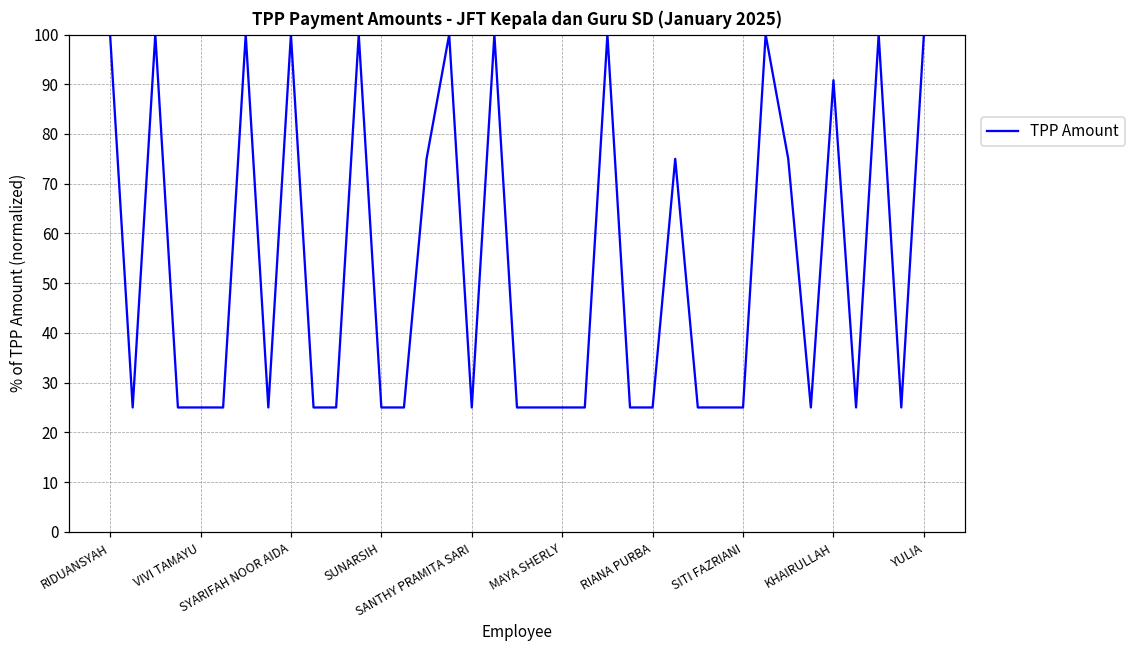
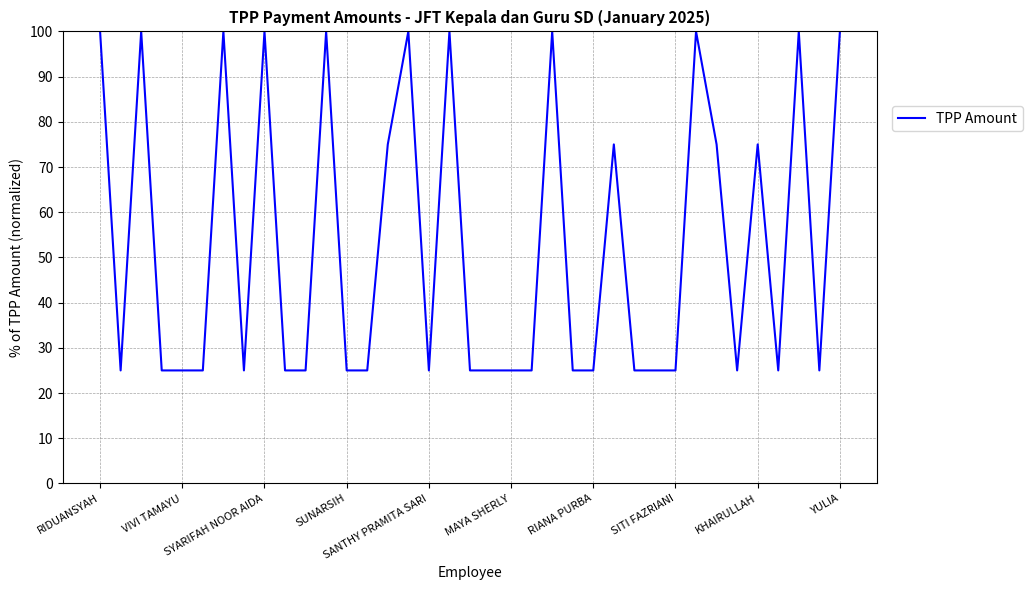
KHAIRULLAH: 91 -> 75
